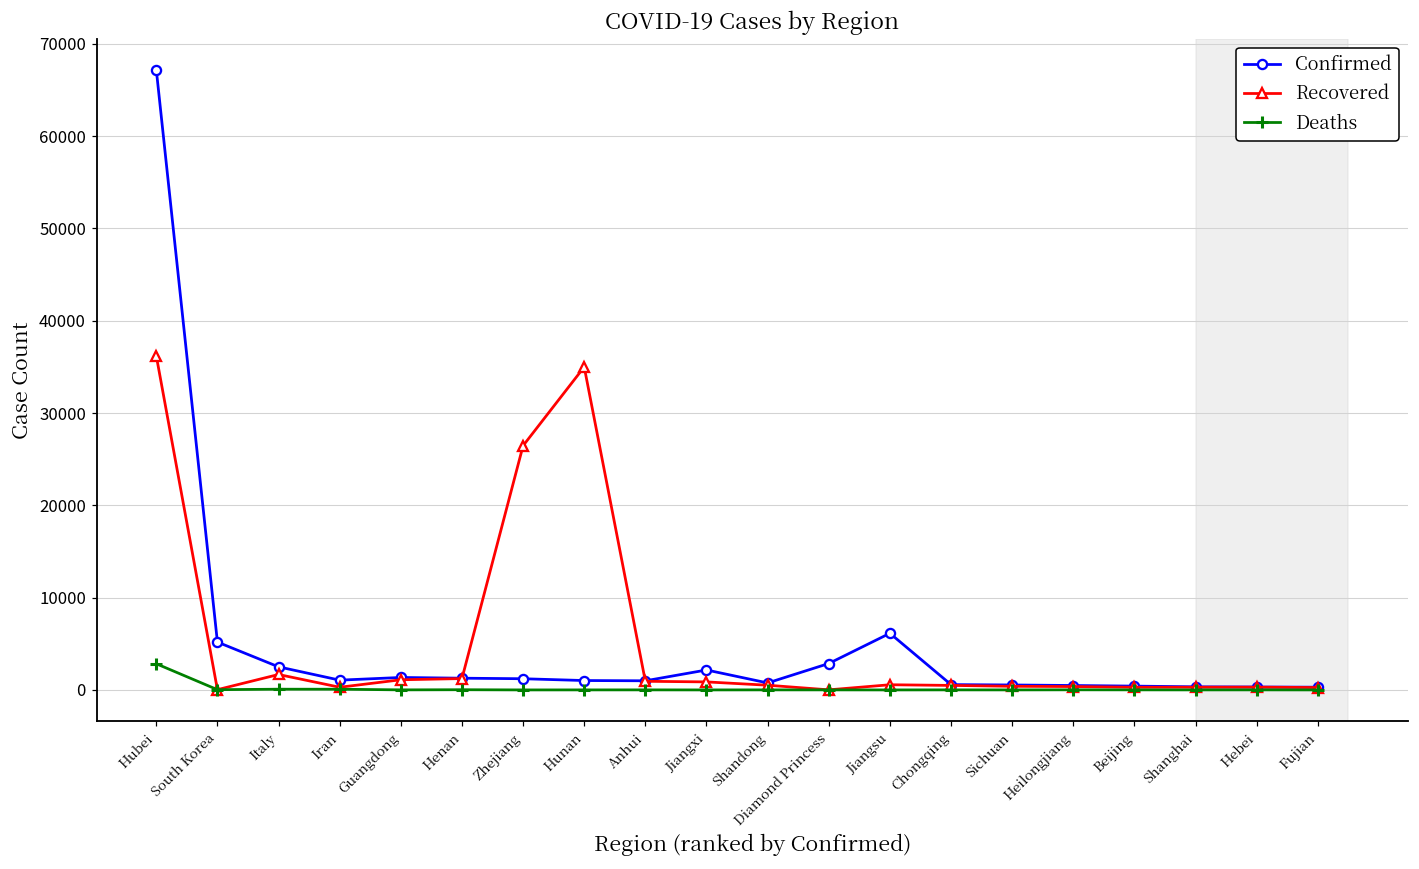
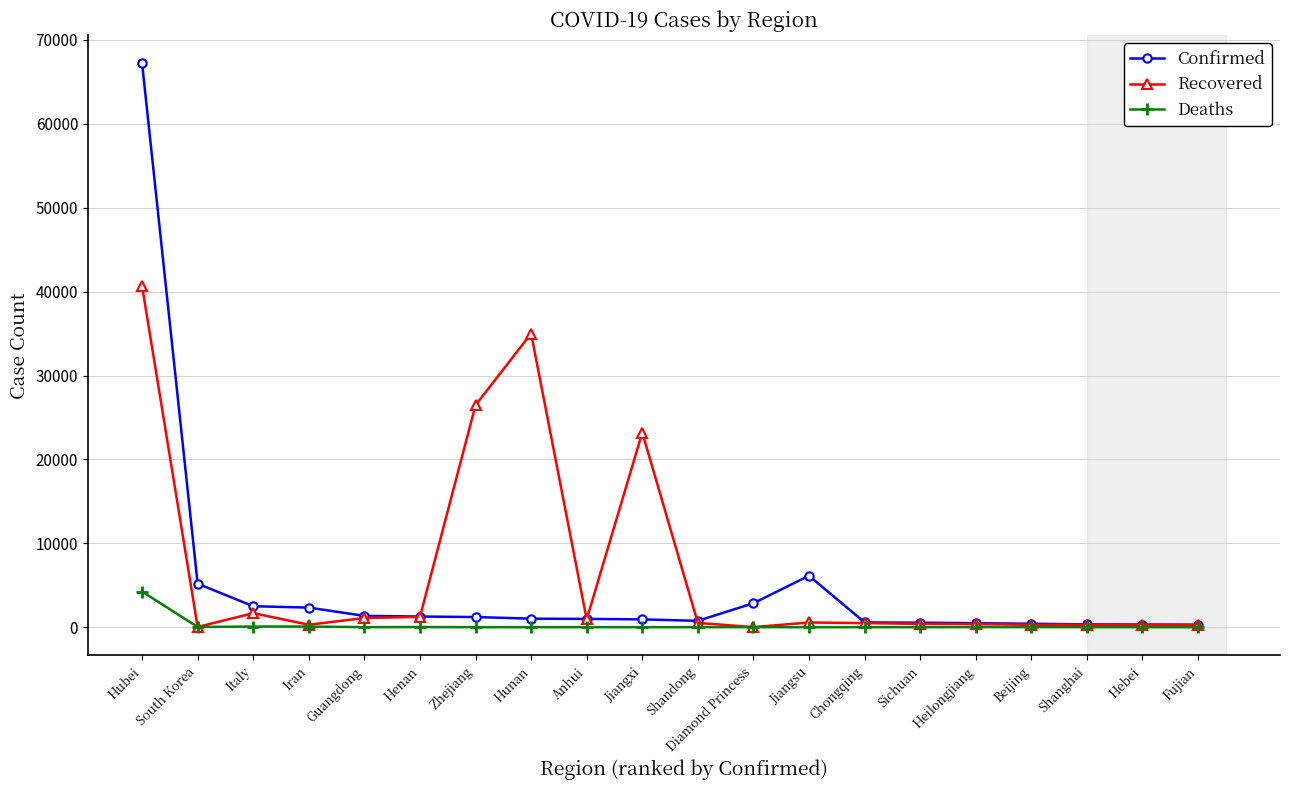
Recovered, Hubei: 36000 -> 41000
Deaths, Hubei: 3000 -> 4000
Confirmed, Iran: 1000 -> 2000
Confirmed, Jiangxi: 2000 -> 1000
Recovered, Jiangxi: 1000 -> 23000
